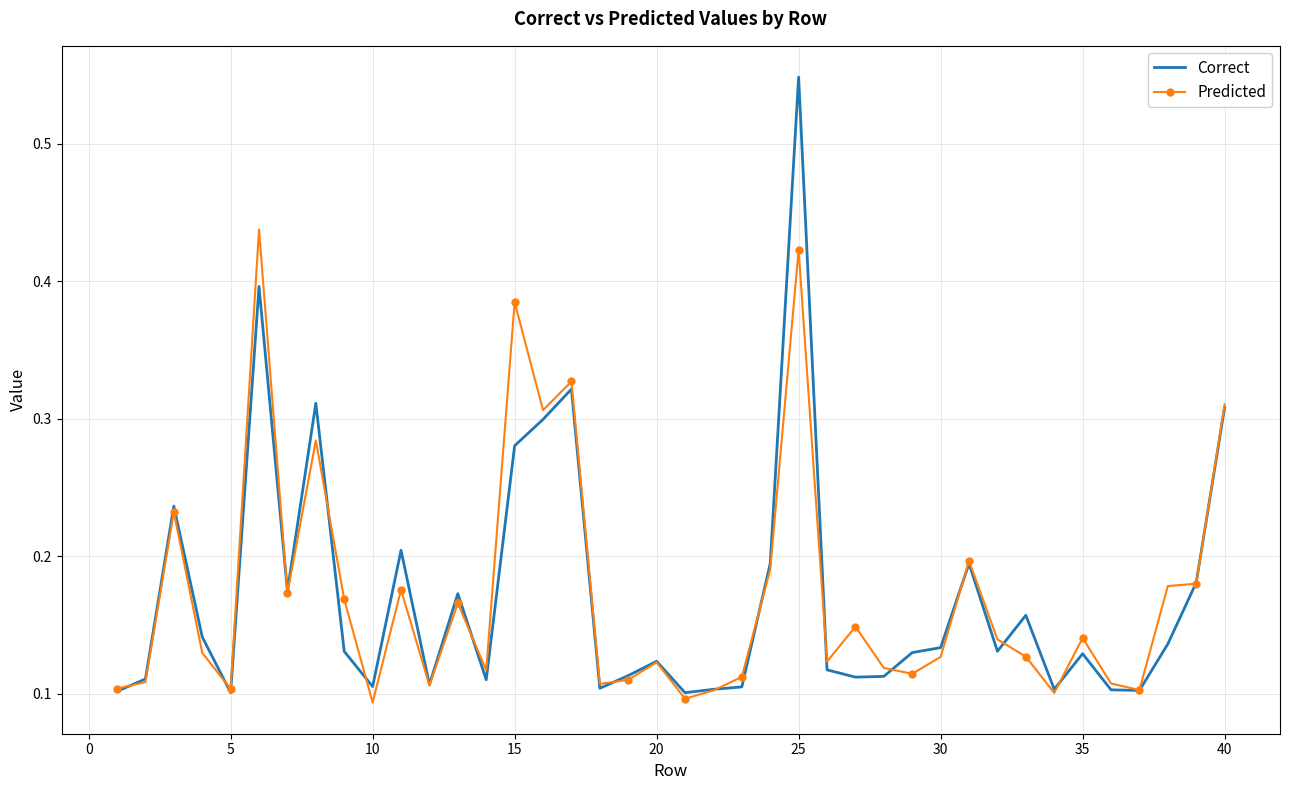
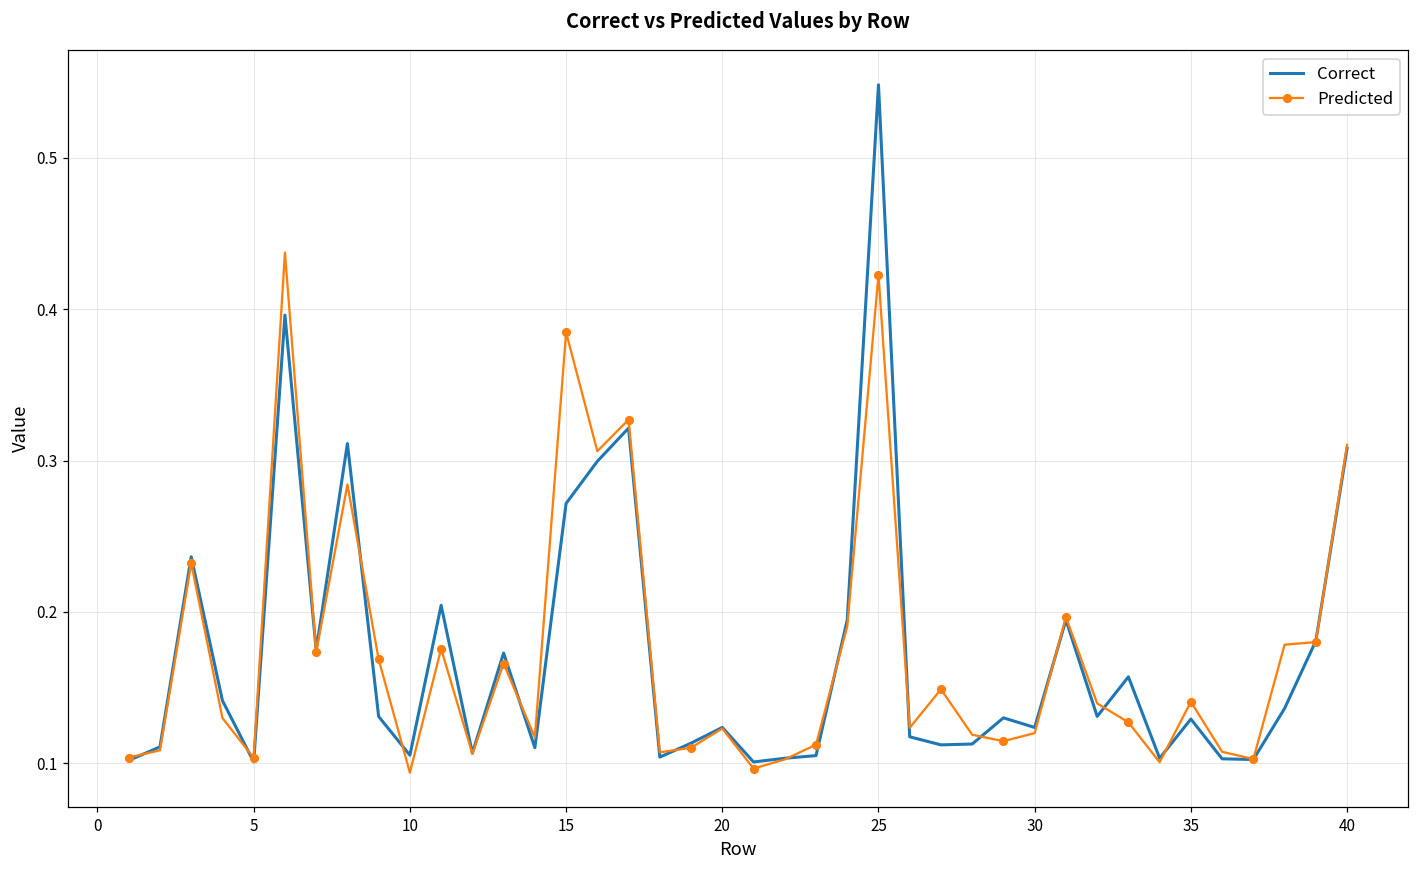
Correct, 15: 0.280 -> 0.272
Correct, 30: 0.134 -> 0.124
Predicted, 30: 0.127 -> 0.120
